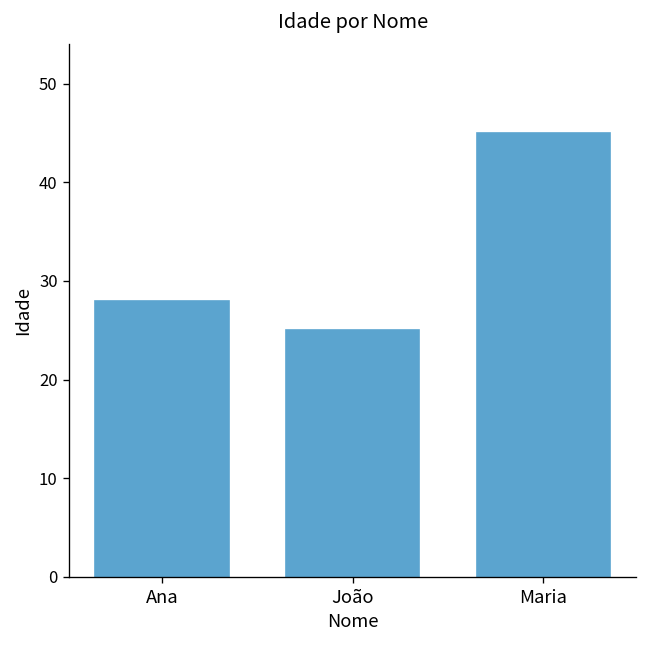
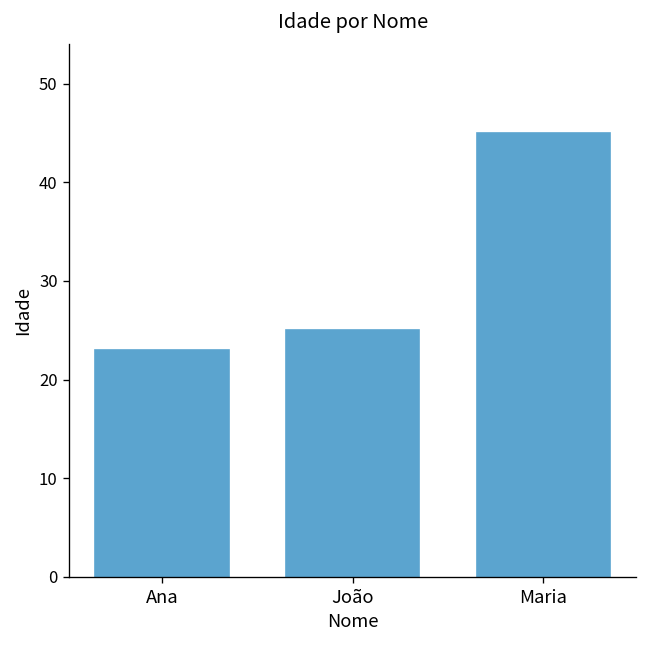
Ana: 28 -> 23
